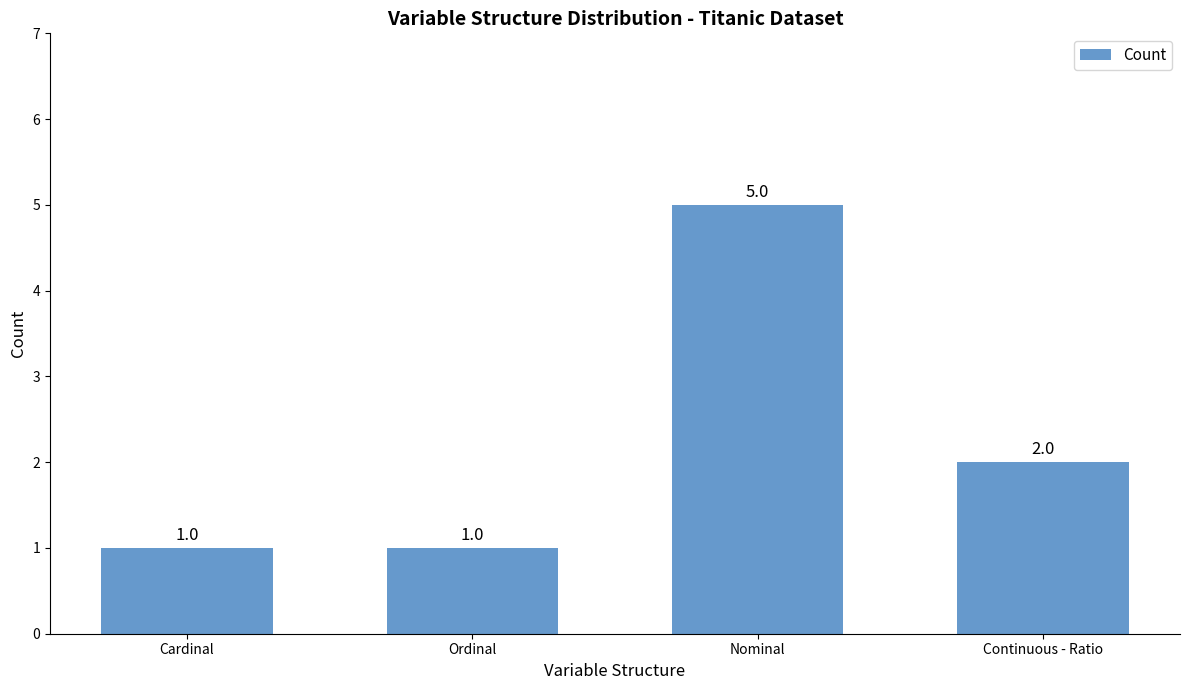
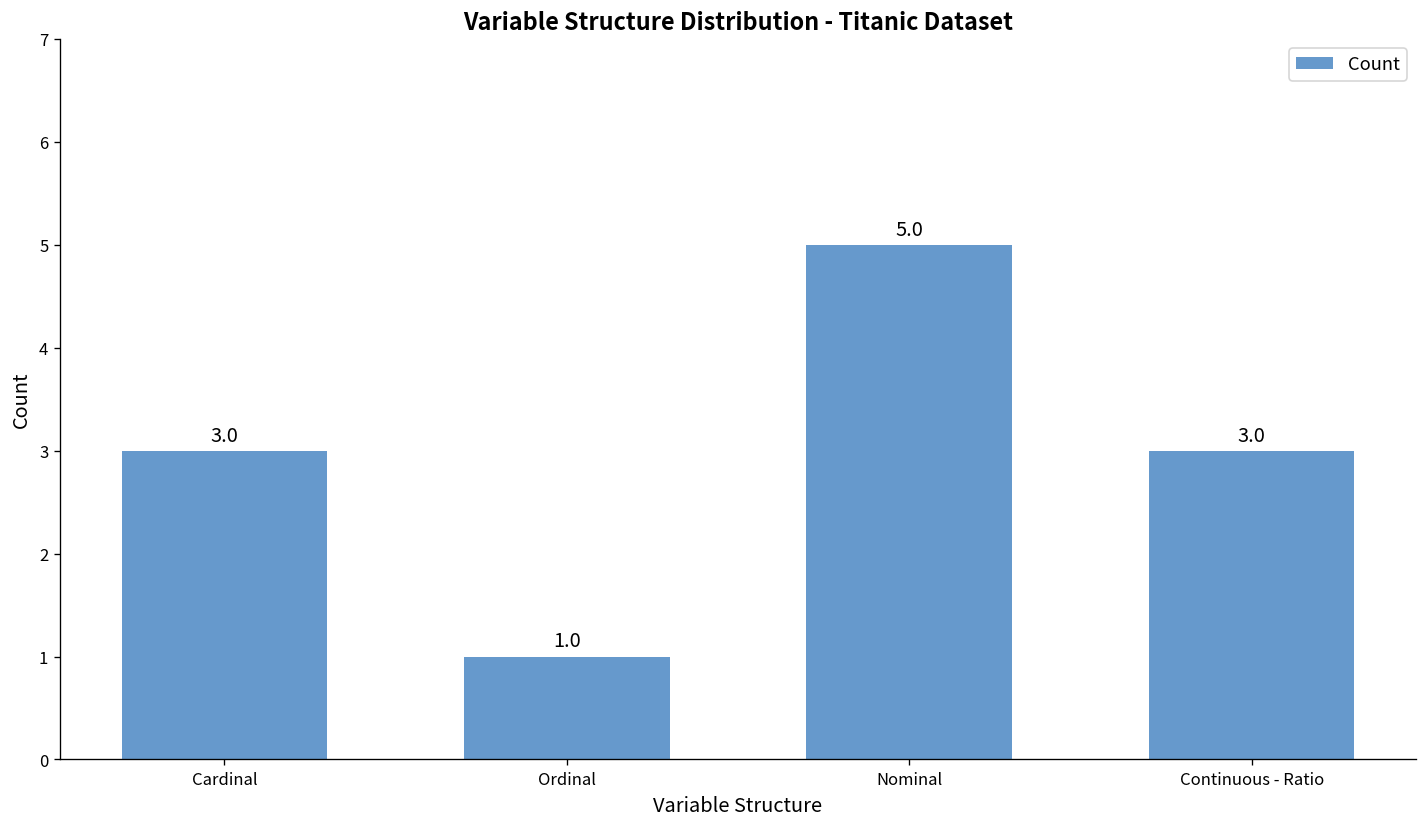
Cardinal: 1.0 -> 3.0
Continuous - Ratio: 2.0 -> 3.0
